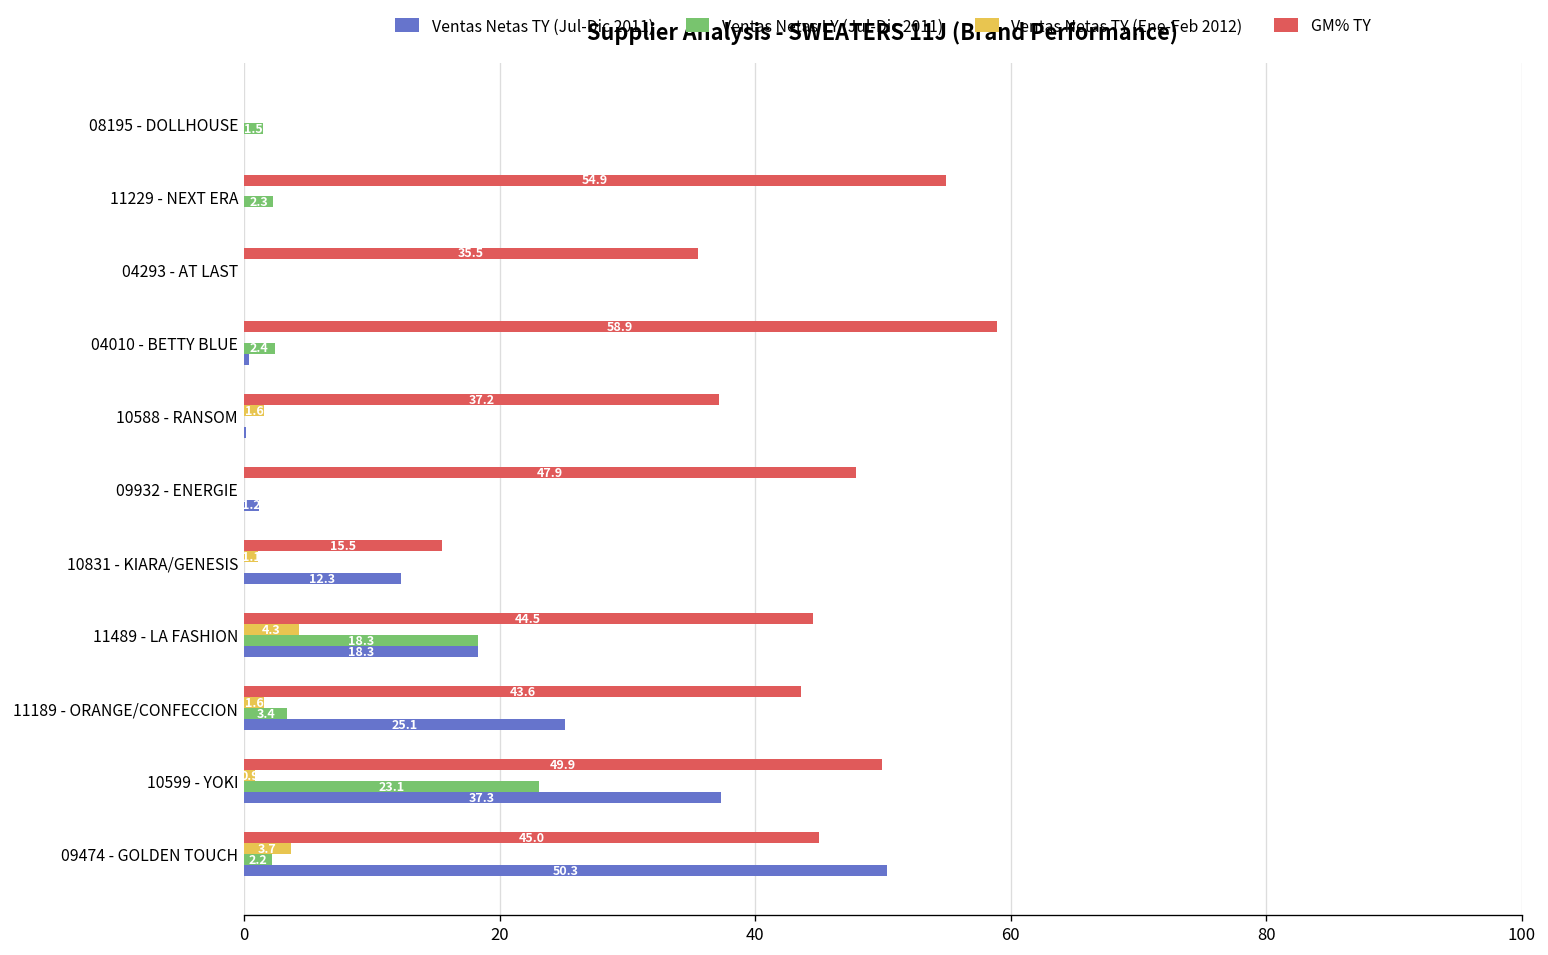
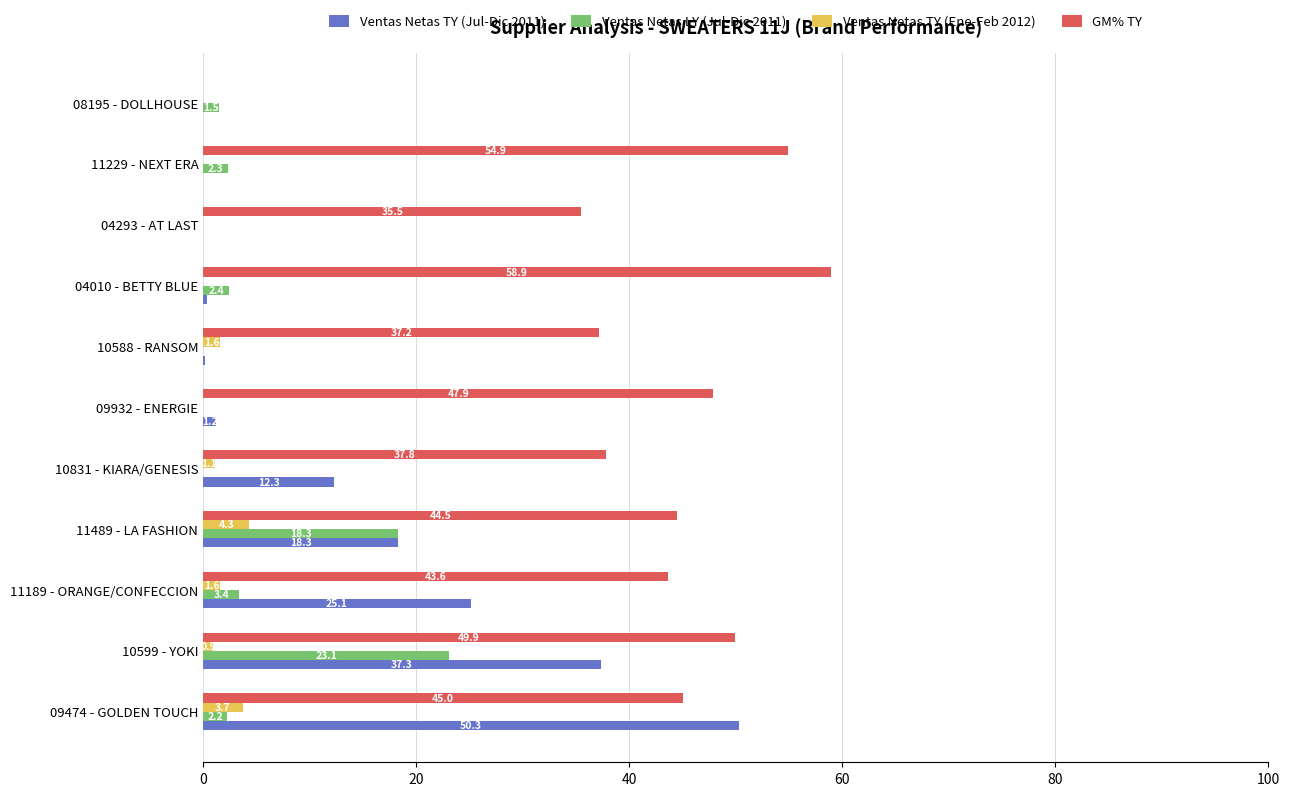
GM% TY, 10831 - KIARA/GENESIS: 15.5 -> 37.8
